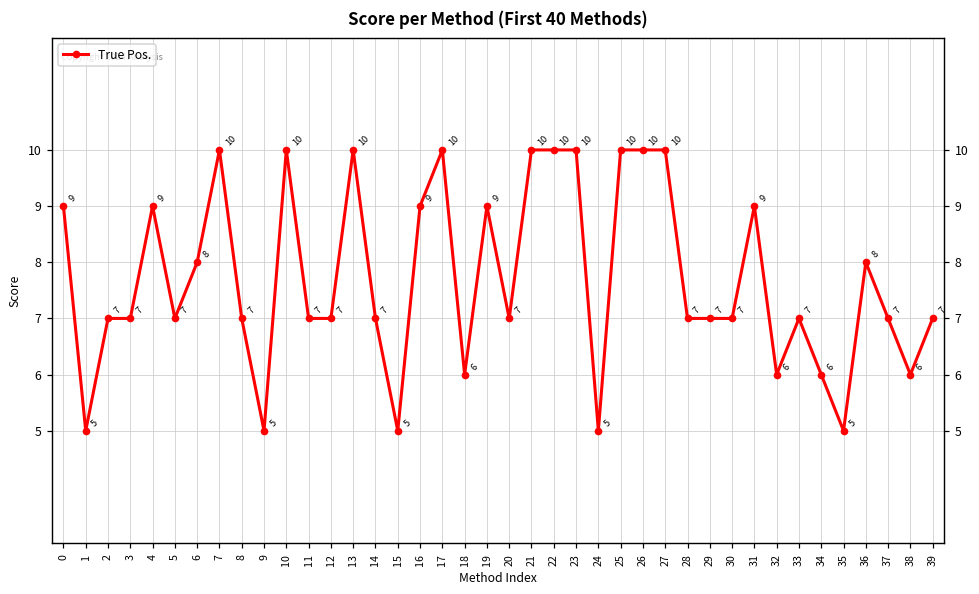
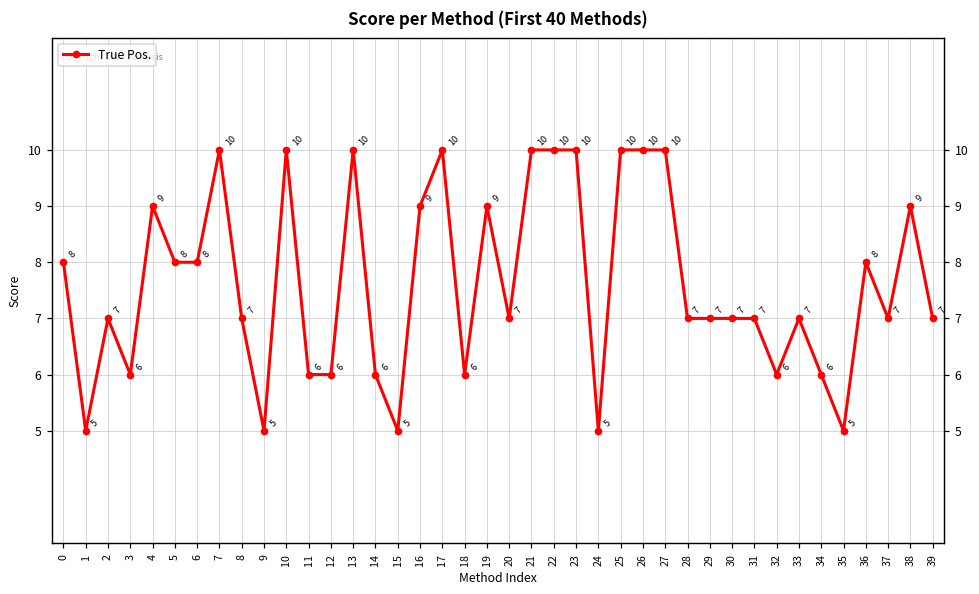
0: 9 -> 8
3: 7 -> 6
5: 7 -> 8
11: 7 -> 6
12: 7 -> 6
14: 7 -> 6
31: 9 -> 7
38: 6 -> 9
